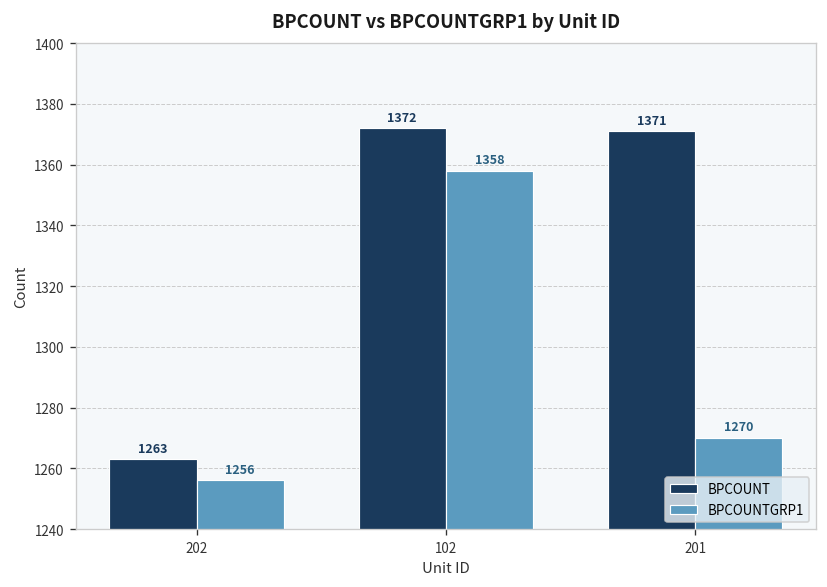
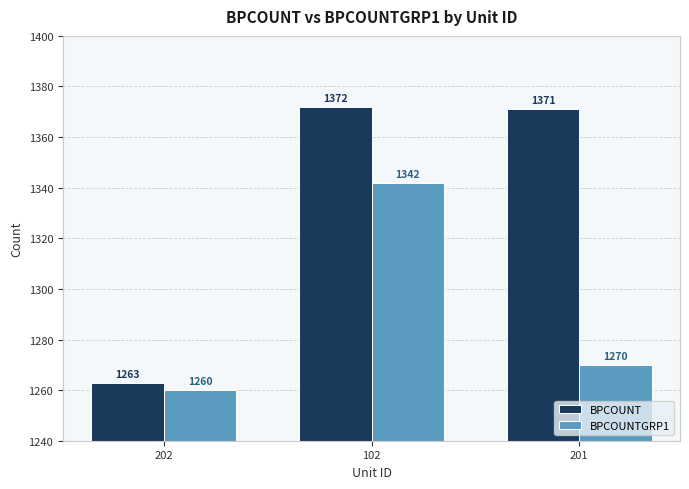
BPCOUNTGRP1, 202: 1256 -> 1260
BPCOUNTGRP1, 102: 1358 -> 1342
